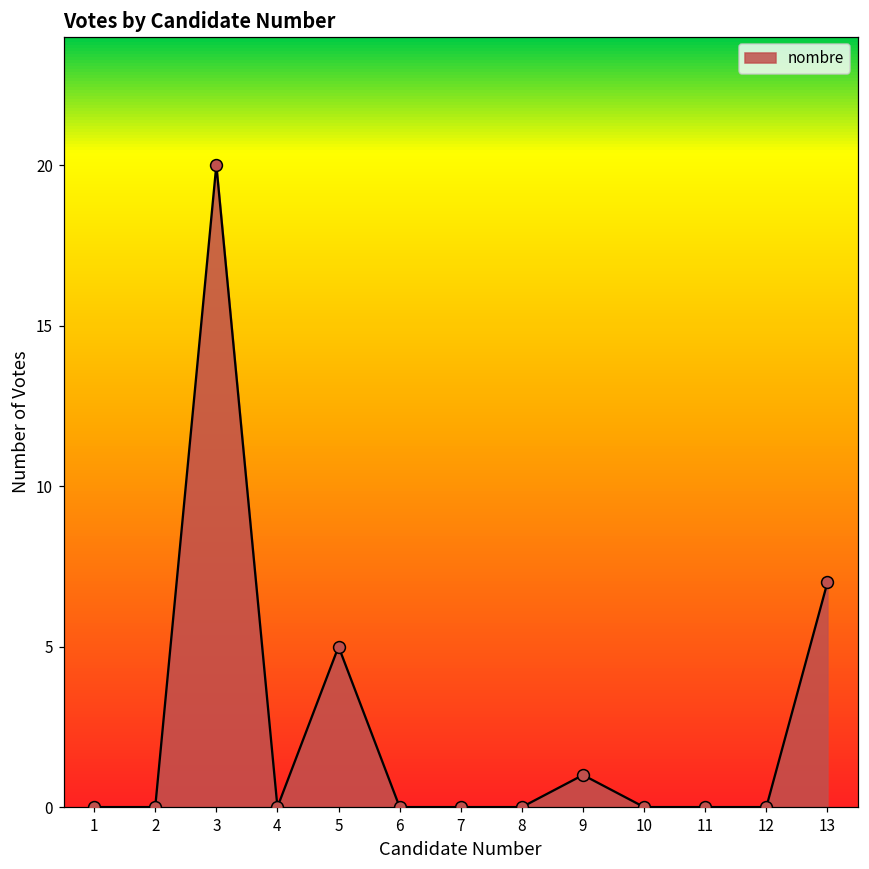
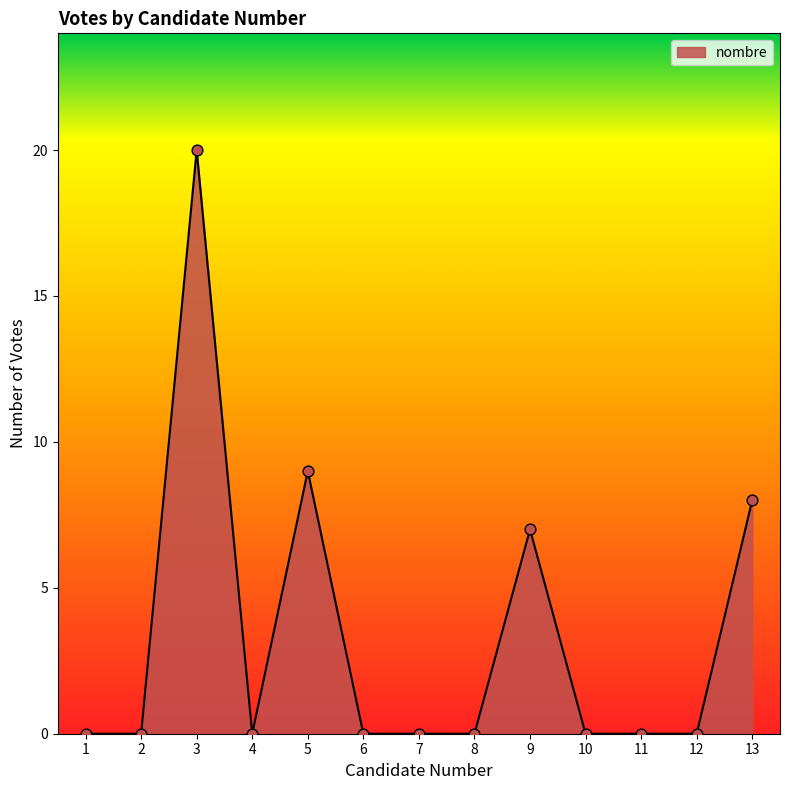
5: 5 -> 9
9: 1 -> 7
13: 7 -> 8
